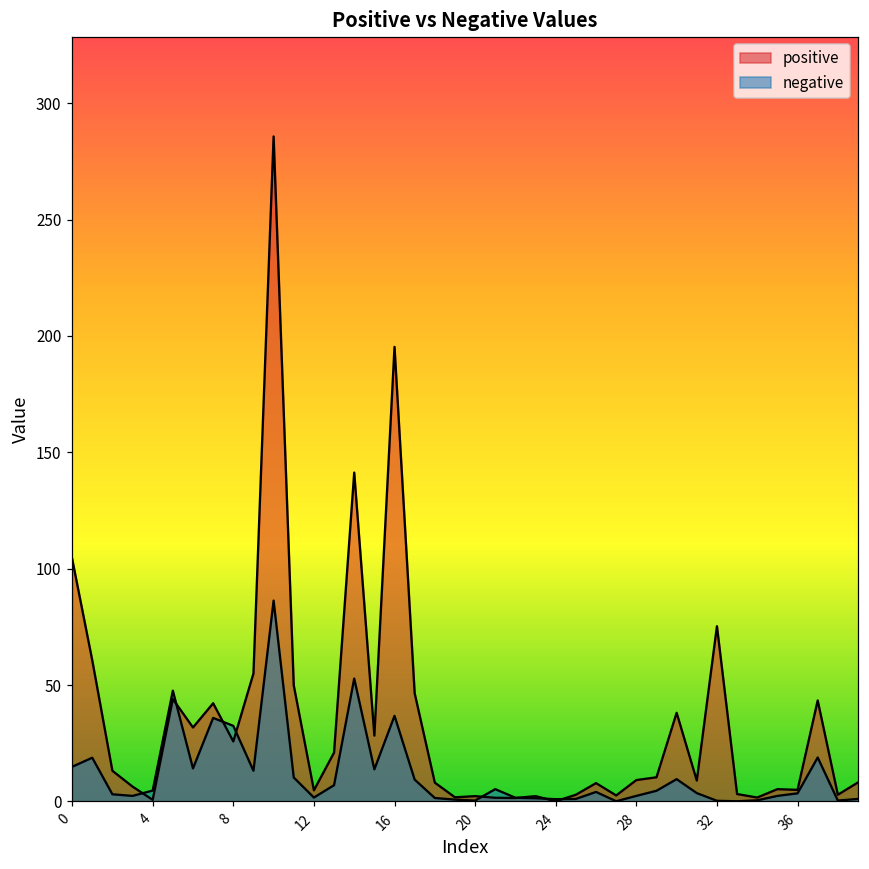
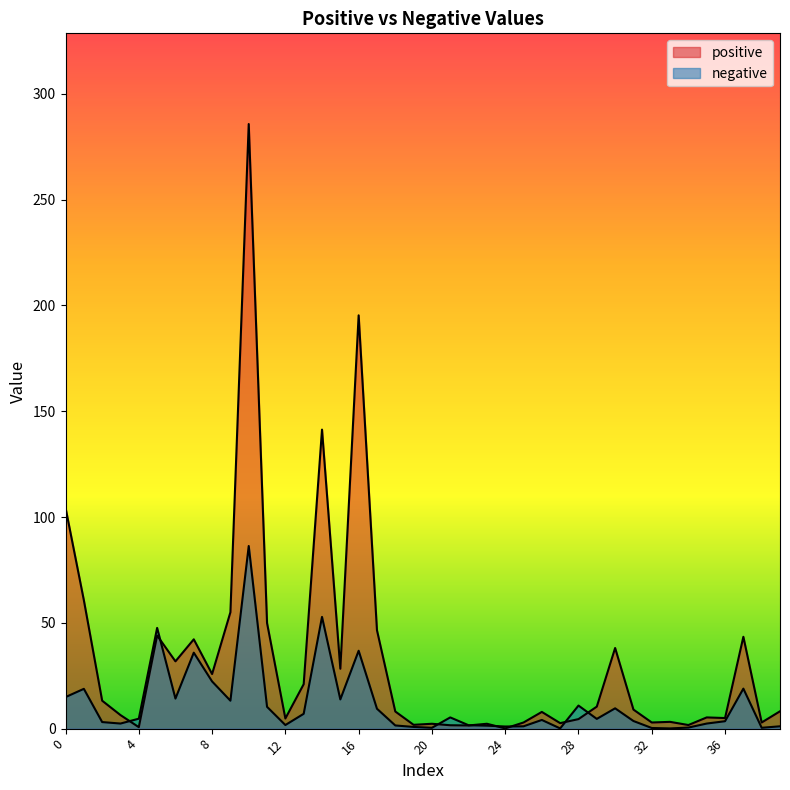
negative, 8: 33 -> 22
positive, 28: 9 -> 5
negative, 28: 2 -> 11
positive, 32: 75 -> 3
